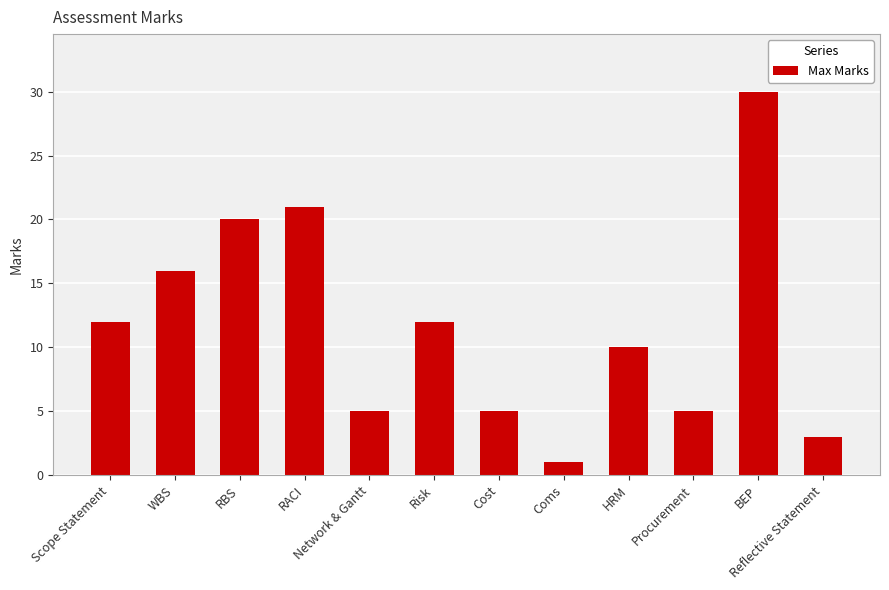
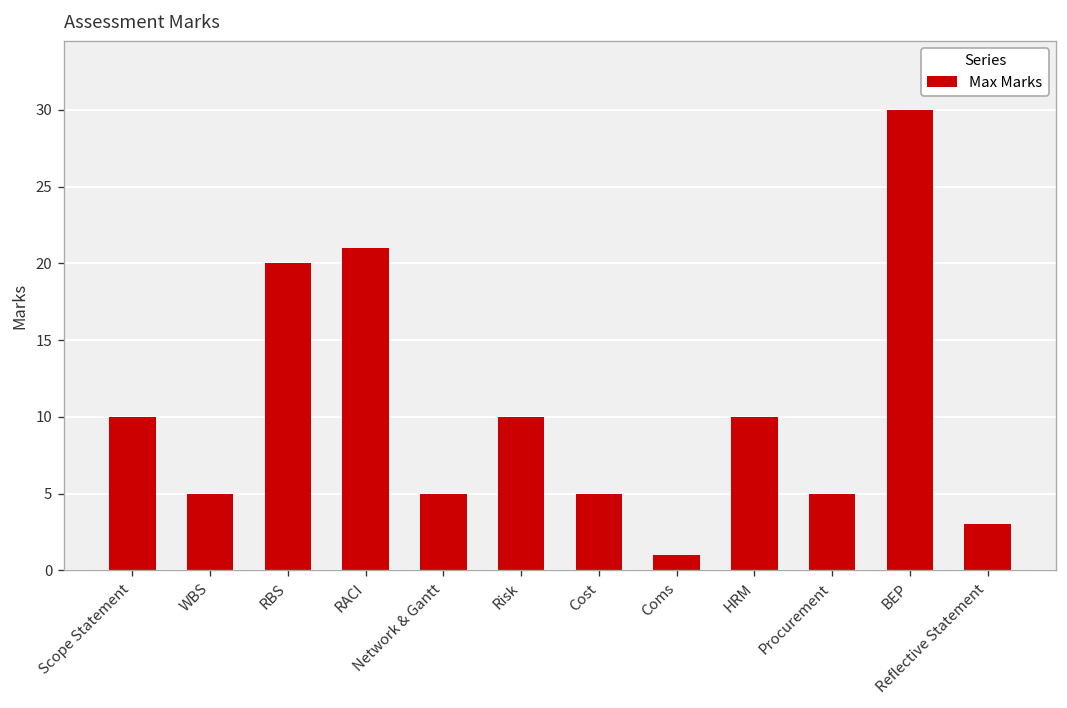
Scope Statement: 12 -> 10
WBS: 16 -> 5
Risk: 12 -> 10
